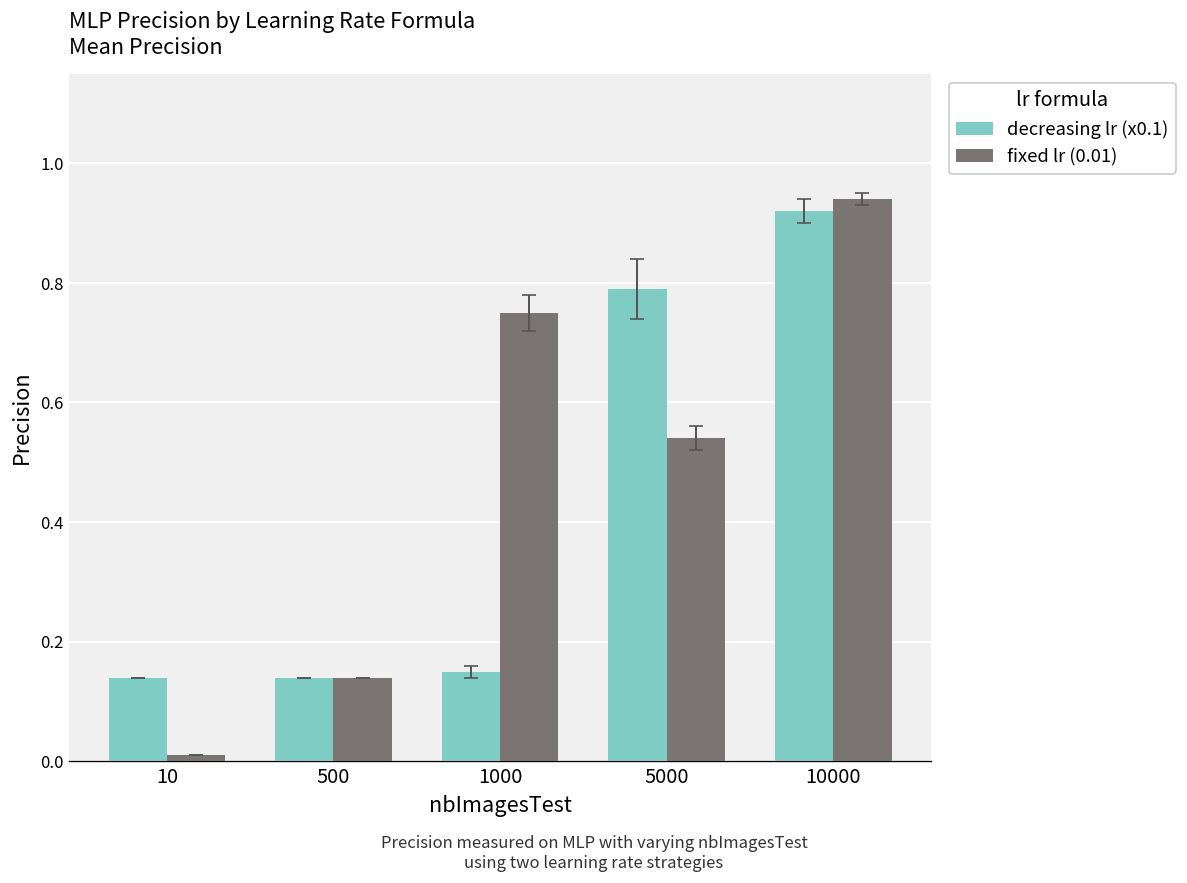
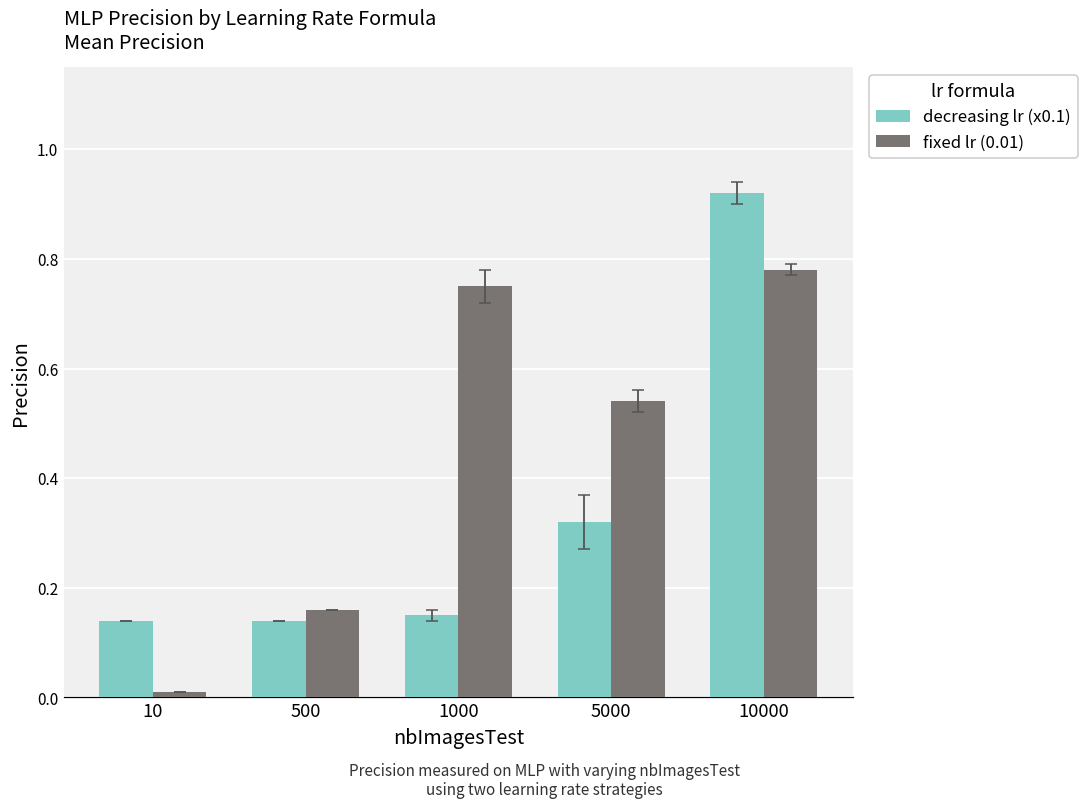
fixed lr (0.01), 500: 0.14 -> 0.16
decreasing lr (x0.1), 5000: 0.79 -> 0.32
fixed lr (0.01), 10000: 0.94 -> 0.78
